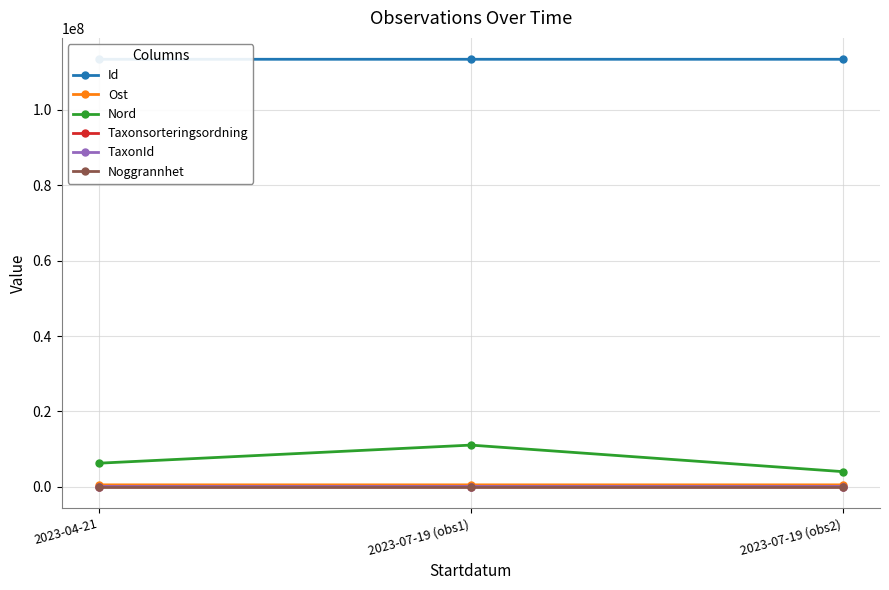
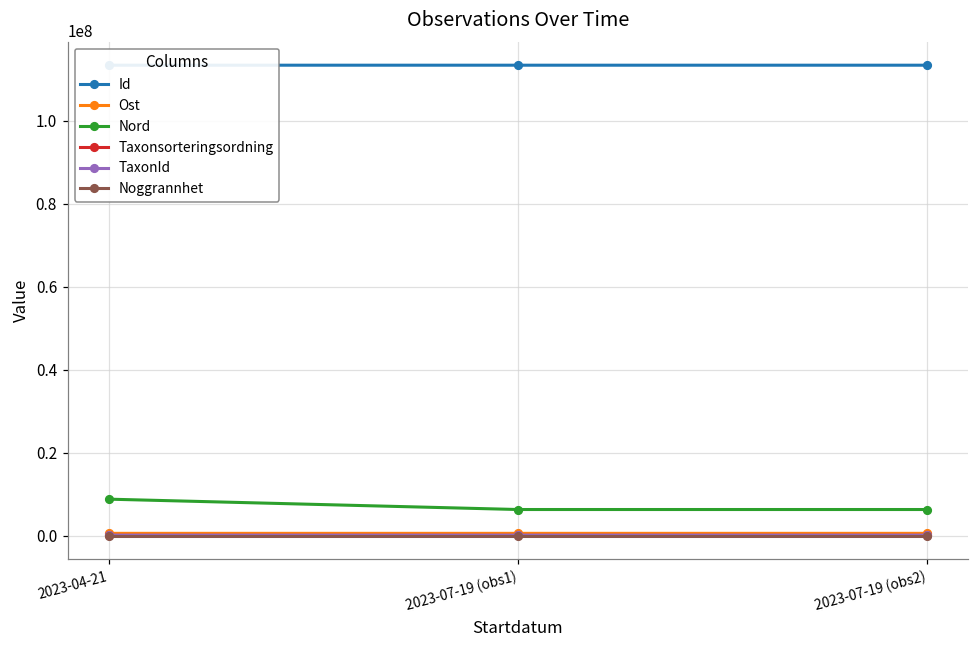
Nord, 2023-04-21: 6000000 -> 9000000
Nord, 2023-07-19 (obs1): 11000000 -> 6000000
Nord, 2023-07-19 (obs2): 4000000 -> 6000000
